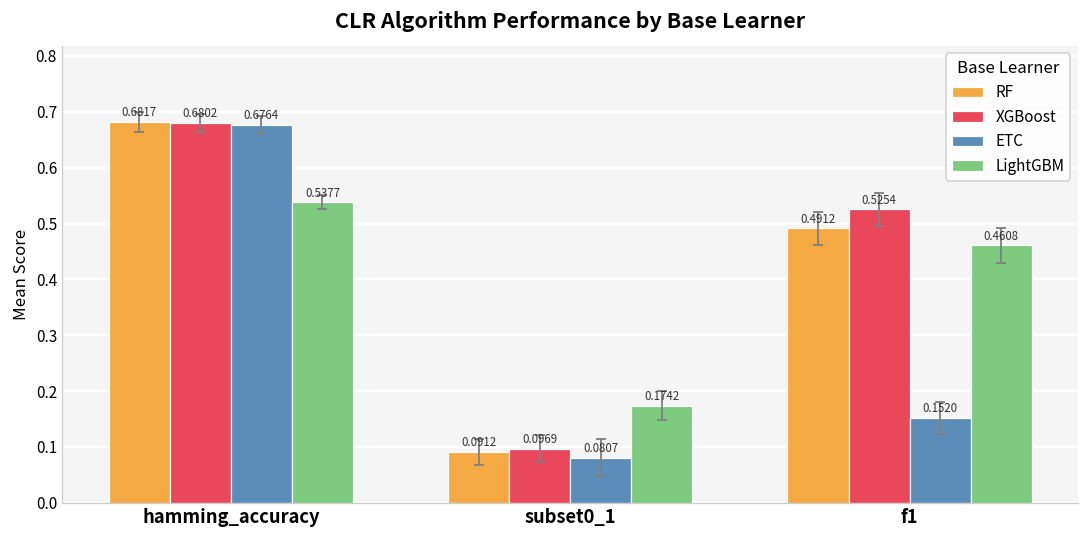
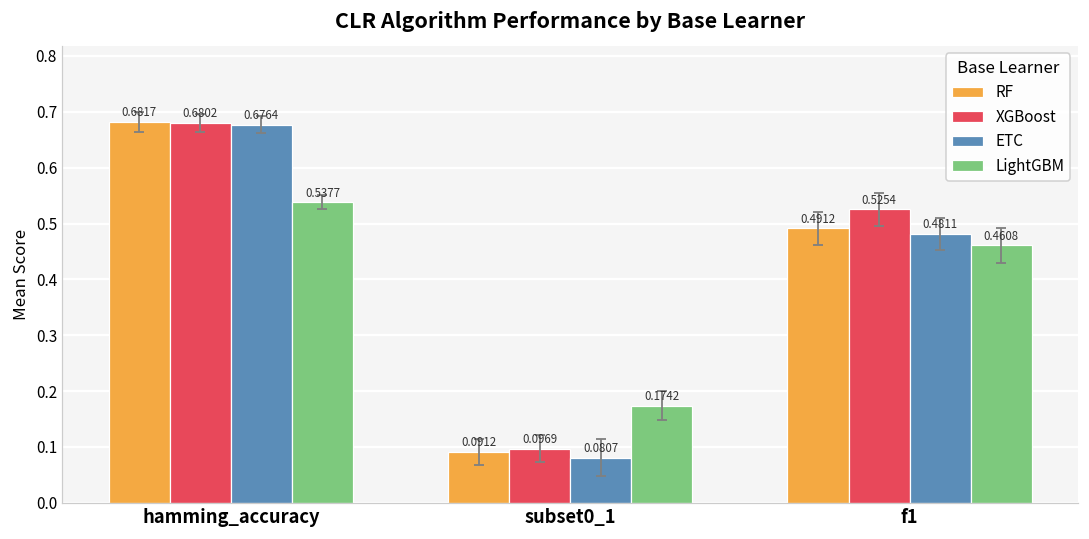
ETC, f1: 0.1520 -> 0.4811
